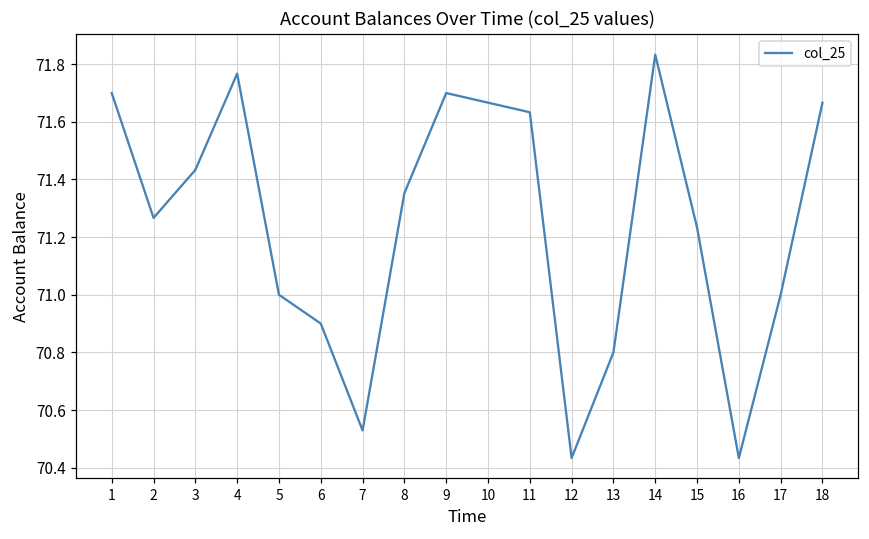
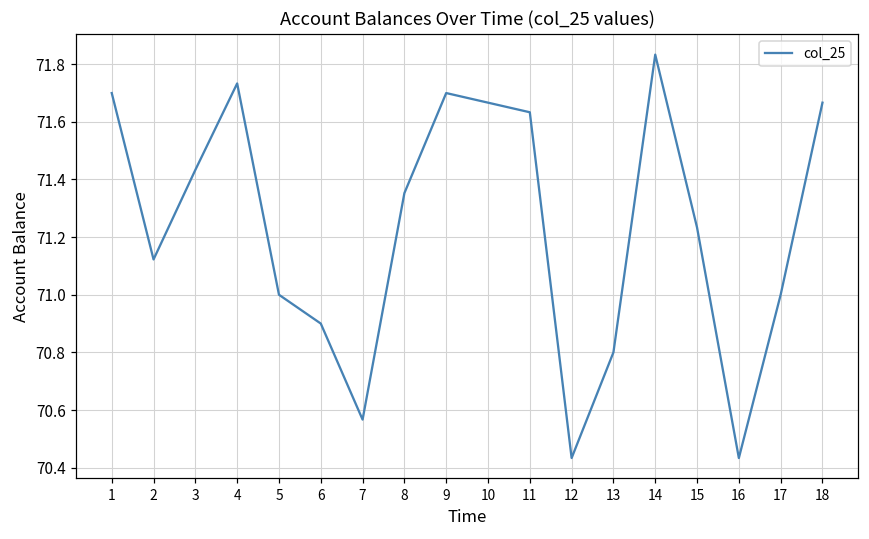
2: 71.27 -> 71.12
4: 71.77 -> 71.73
7: 70.53 -> 70.57
